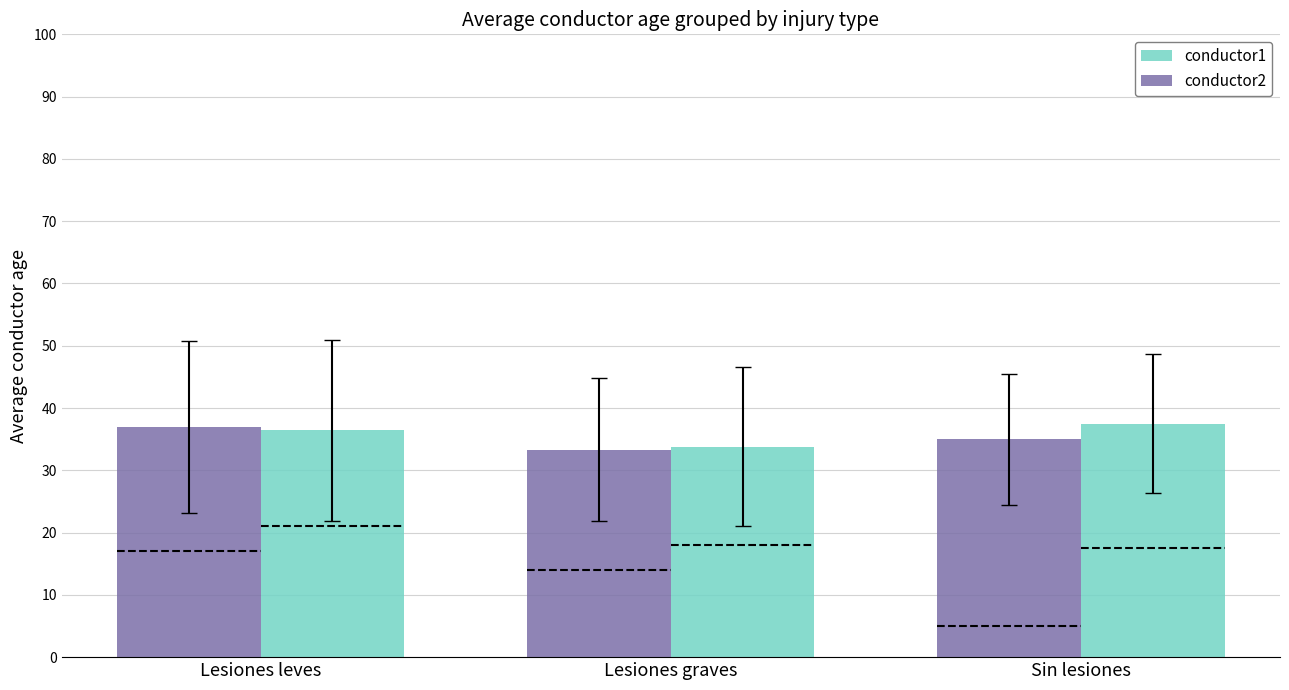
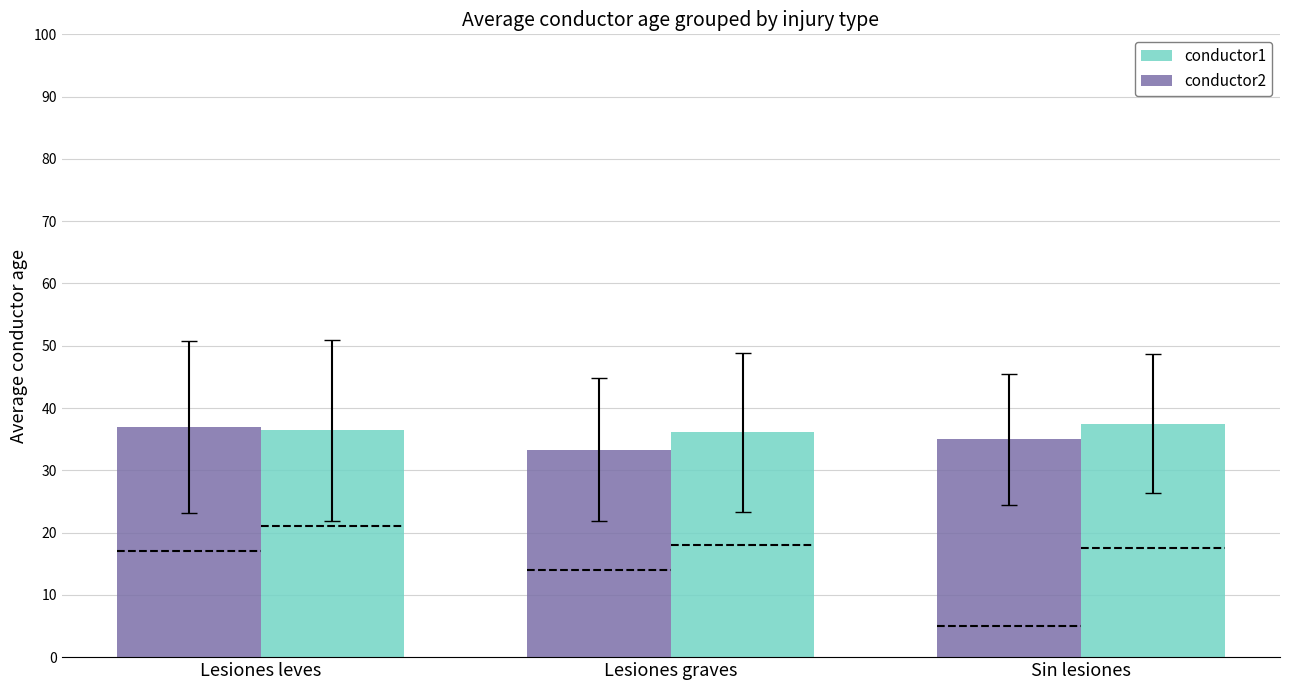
conductor1, Lesiones graves: 34 -> 36
